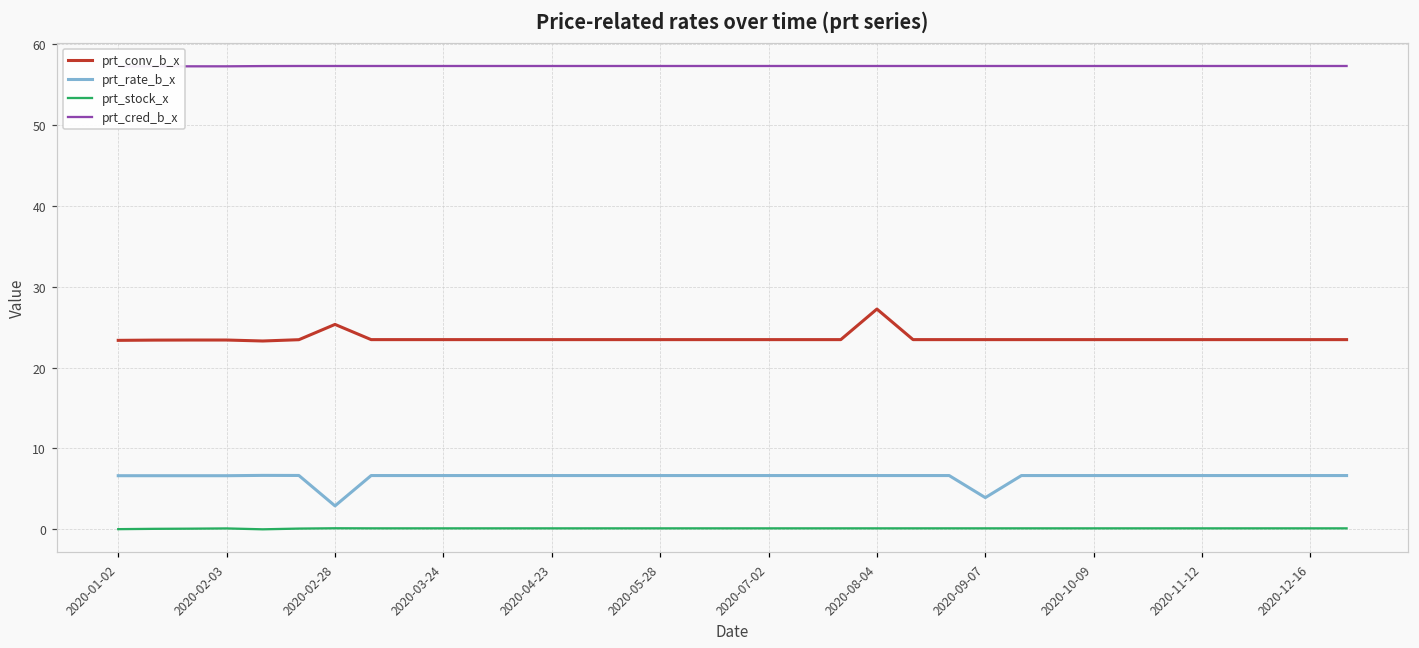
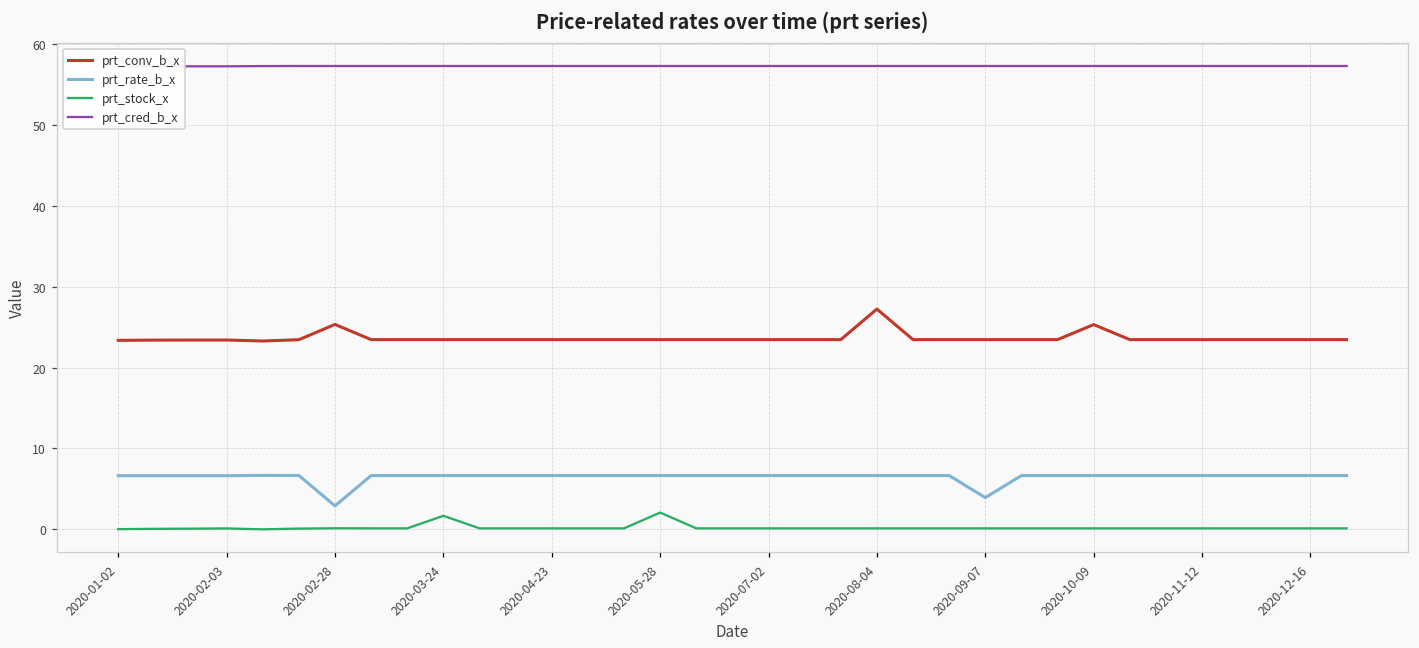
prt_stock_x, 2020-03-24: 0 -> 2
prt_stock_x, 2020-05-28: 0 -> 2
prt_conv_b_x, 2020-10-09: 23 -> 25
